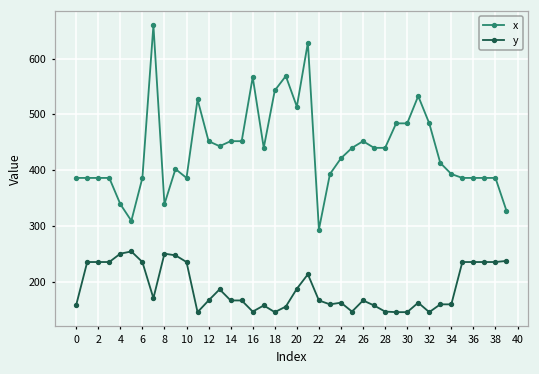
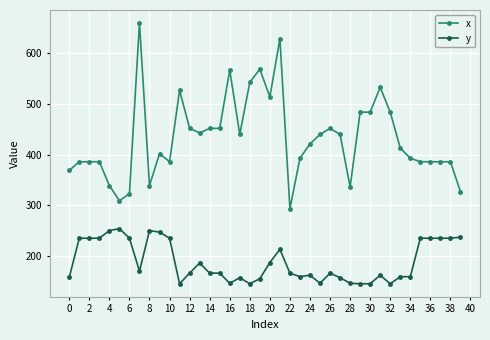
x, 0: 390 -> 370
x, 6: 390 -> 320
x, 28: 440 -> 340
